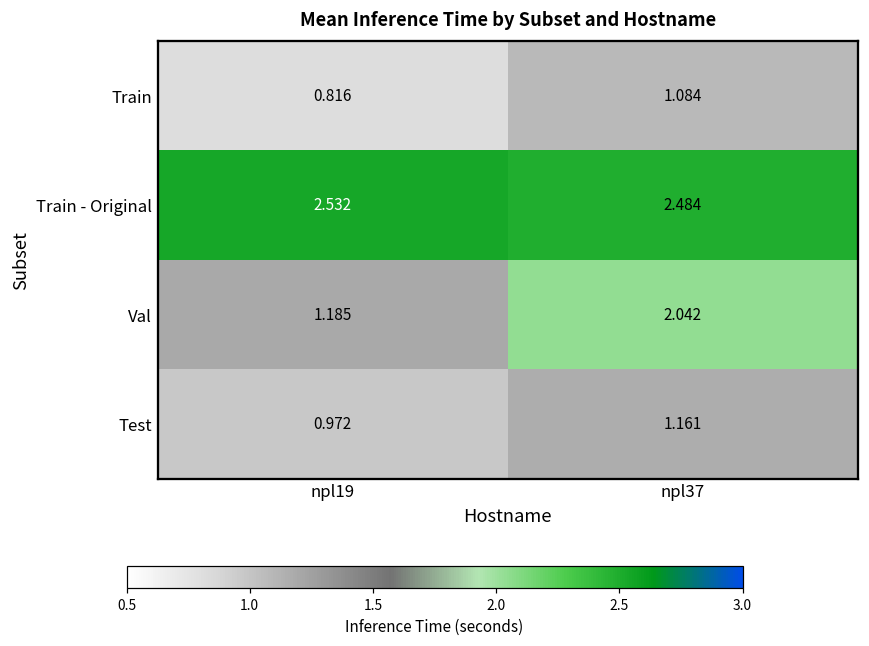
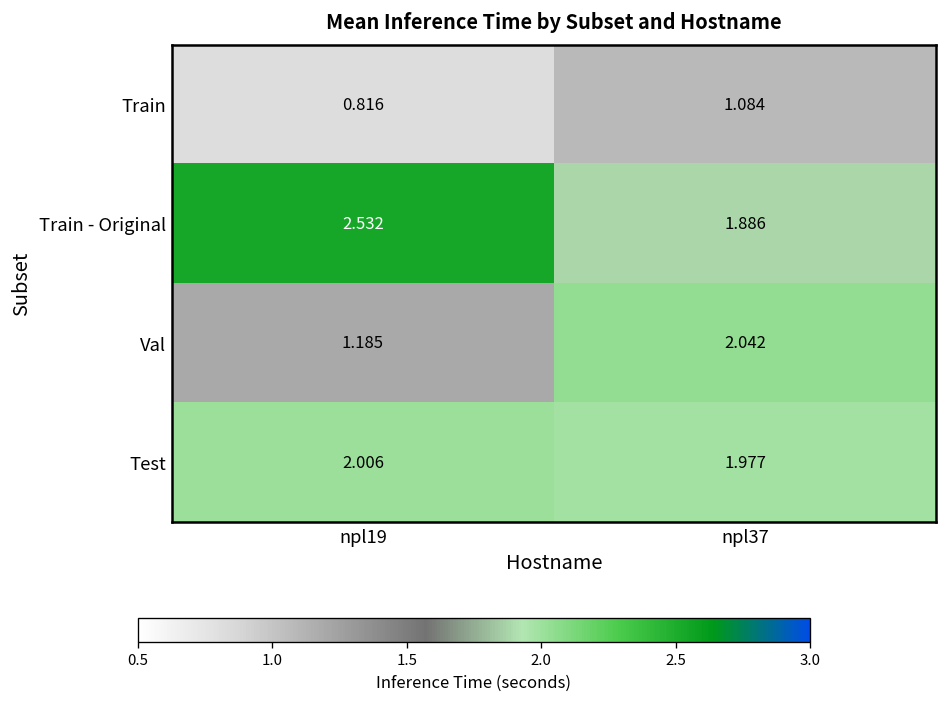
Train - Original, npl37: 2.484 -> 1.886
Test, npl19: 0.972 -> 2.006
Test, npl37: 1.161 -> 1.977
